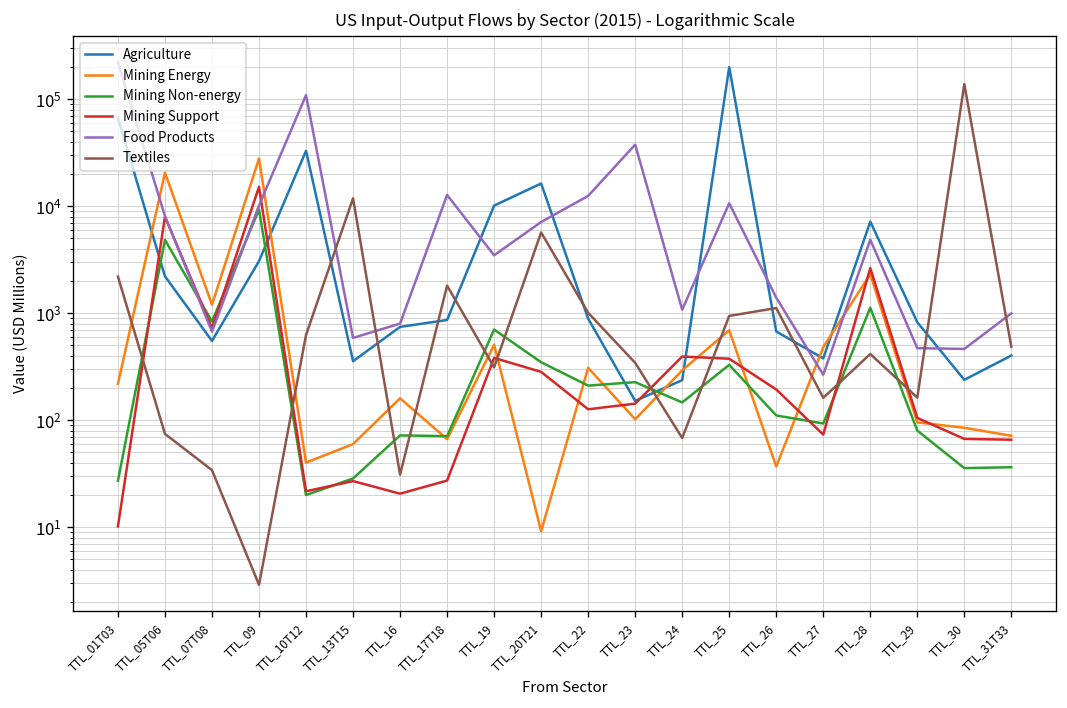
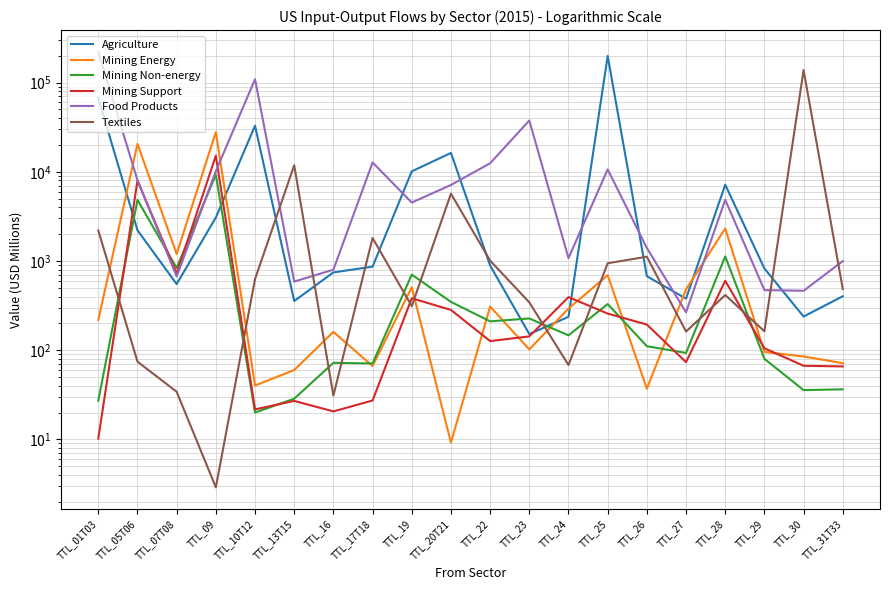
Food Products, TTL_19: 3500 -> 5000
Mining Support, TTL_25: 380 -> 260
Mining Support, TTL_28: 2600 -> 600
